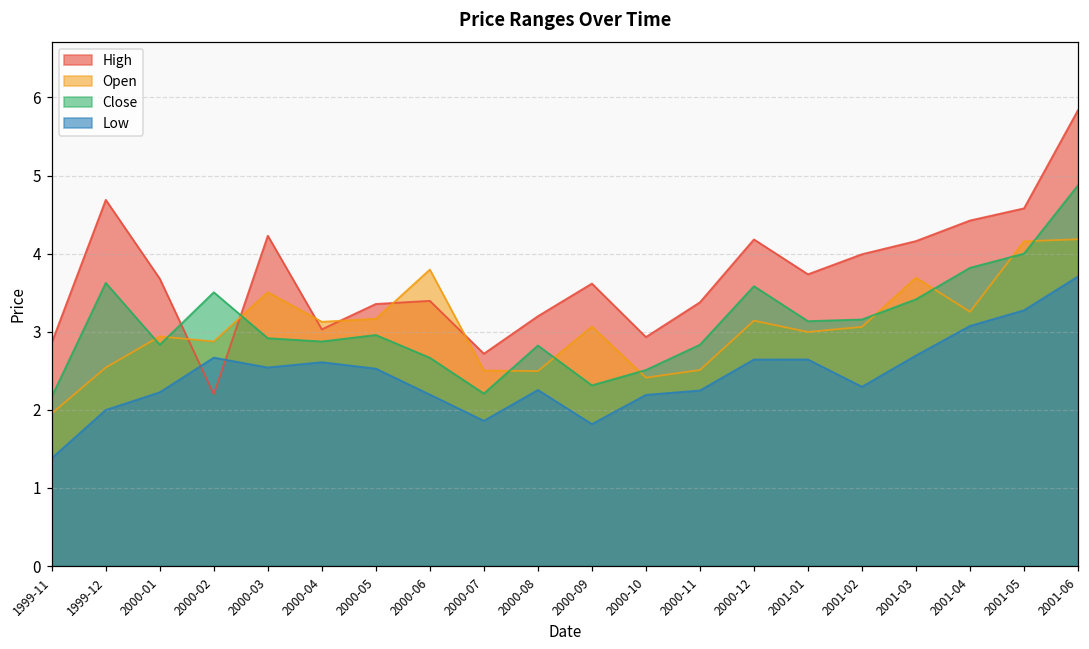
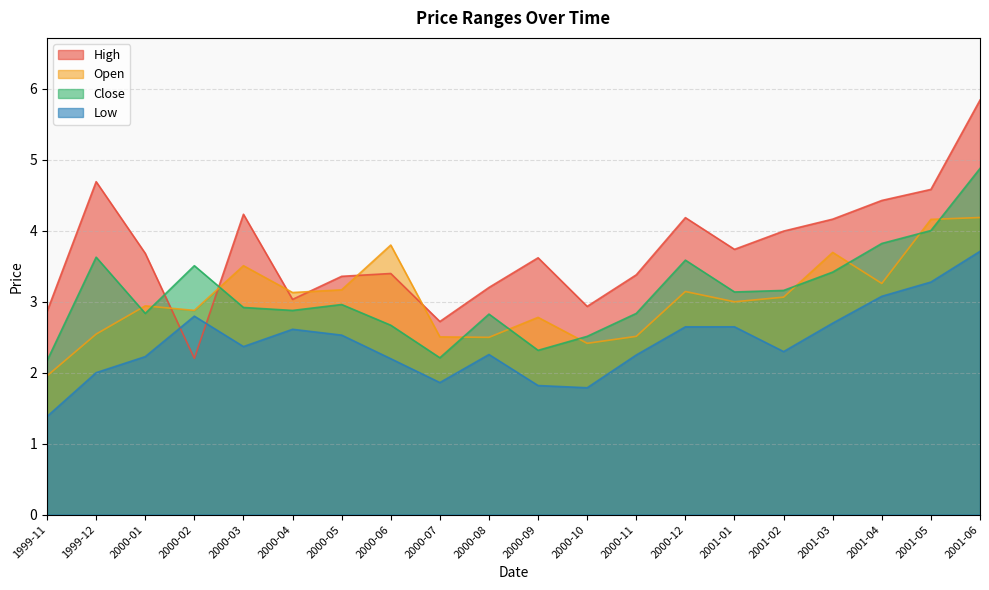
Low, 2000-02: 2.7 -> 2.8
Low, 2000-03: 2.5 -> 2.4
Open, 2000-09: 3.1 -> 2.8
Low, 2000-10: 2.2 -> 1.8
